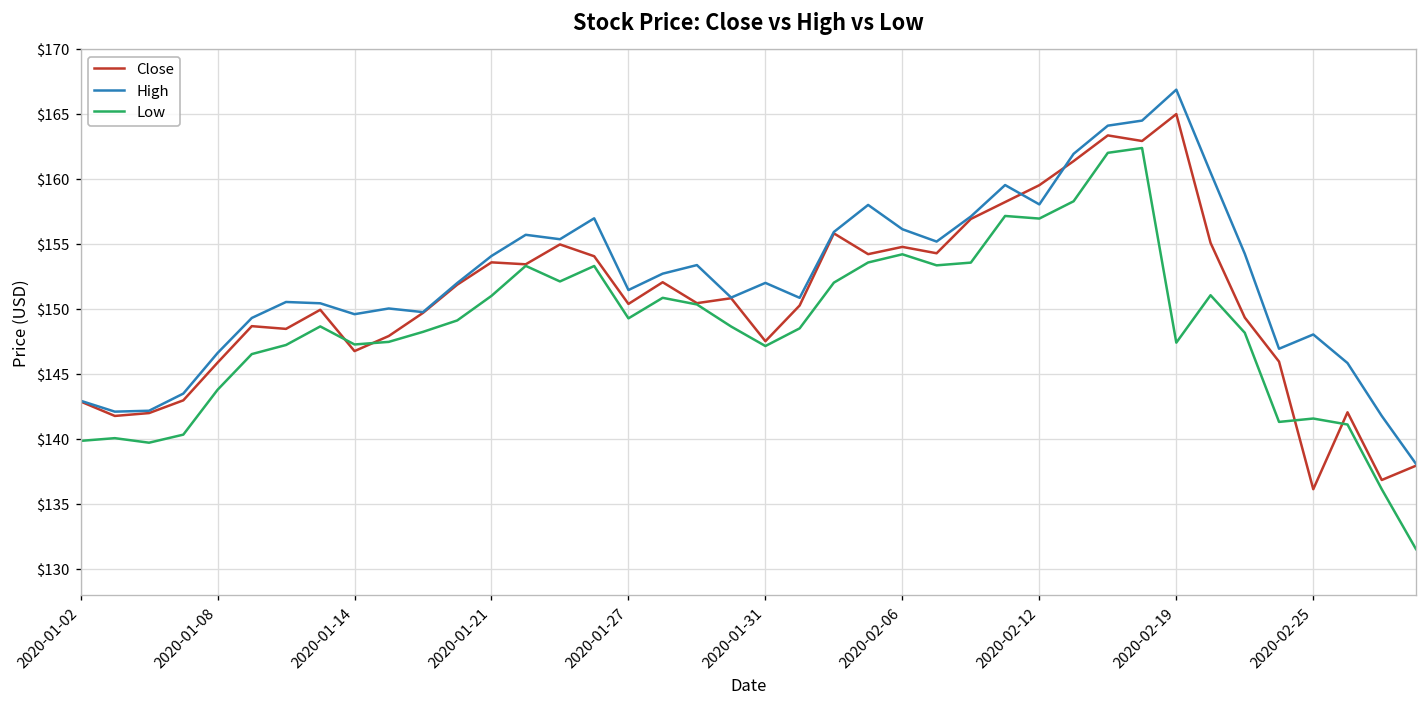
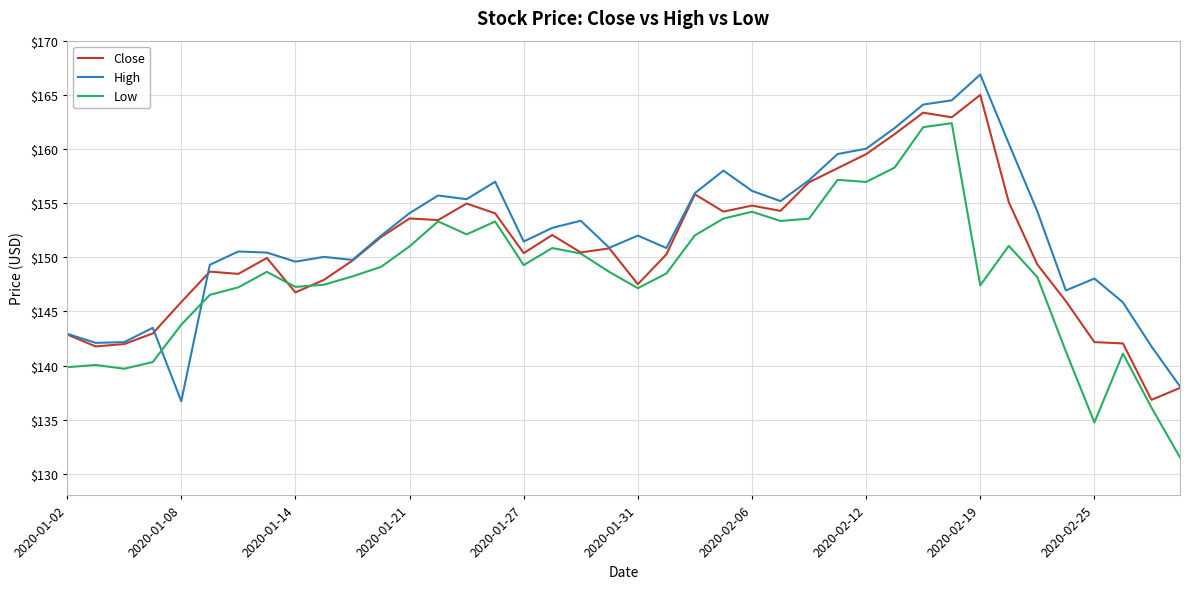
High, 2020-01-08: $146.6 -> $136.7
High, 2020-02-12: $158.0 -> $160.0
Close, 2020-02-25: $136.1 -> $142.2
Low, 2020-02-25: $141.6 -> $134.7
